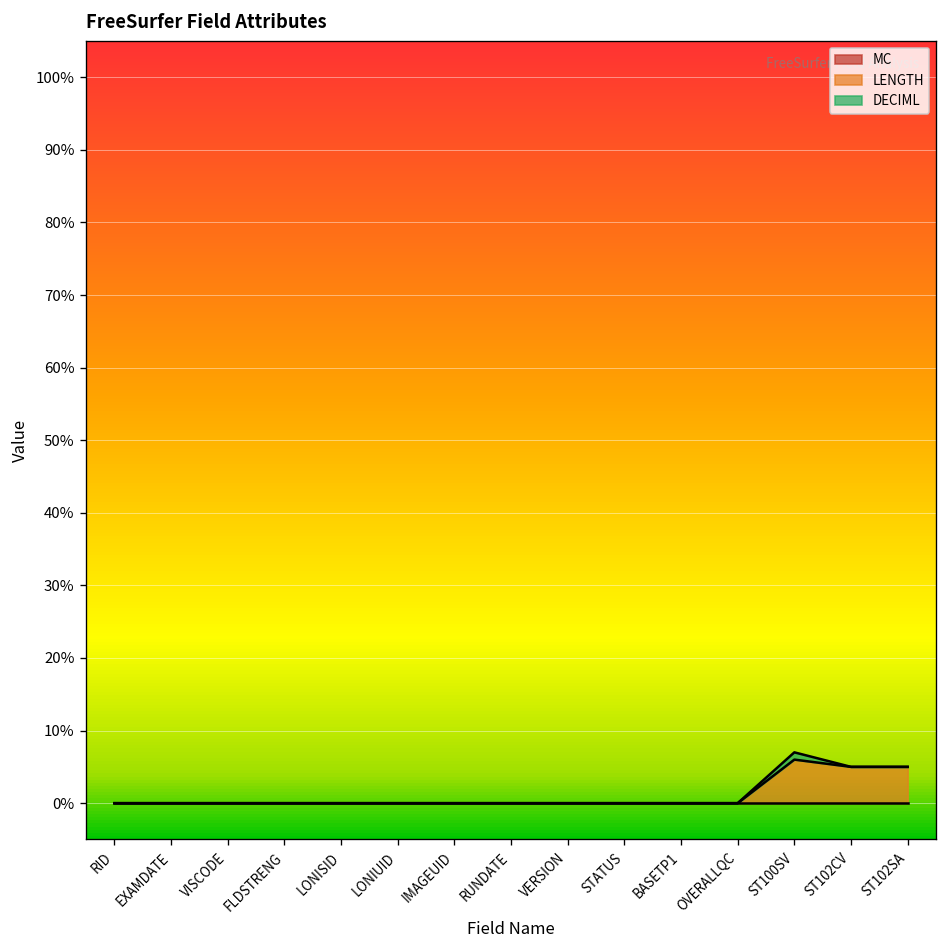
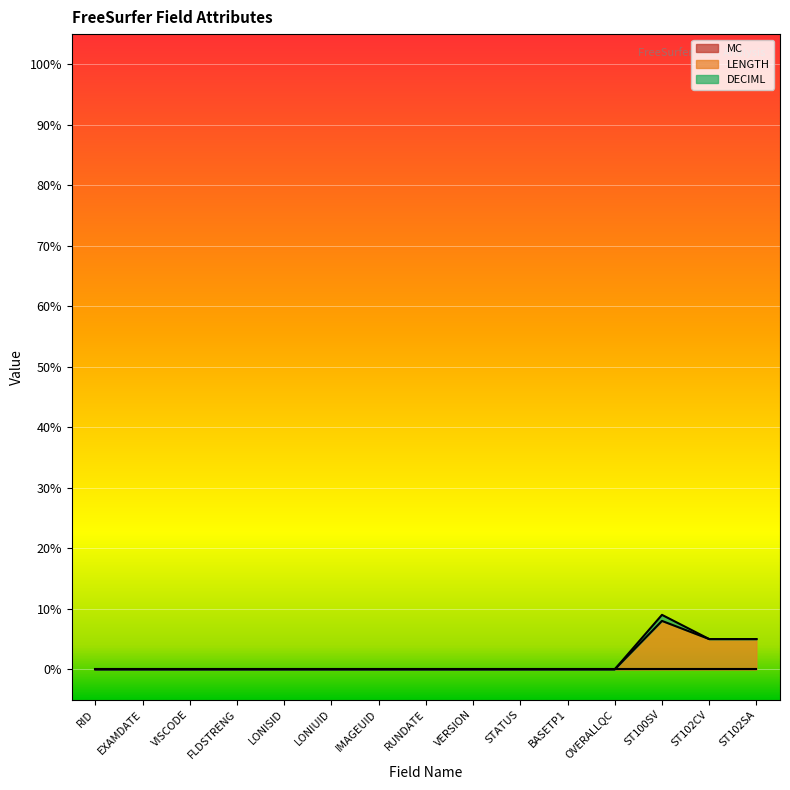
LENGTH, ST100SV: 6% -> 8%
